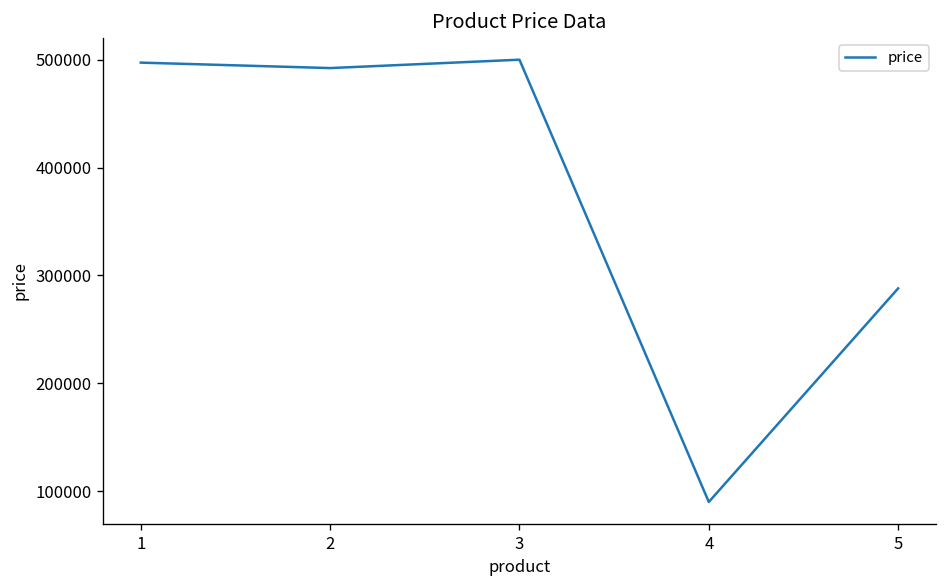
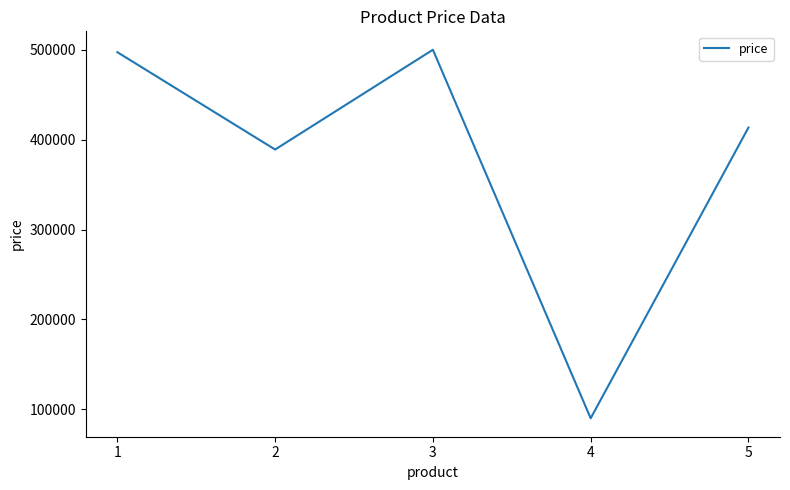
2: 490000 -> 390000
5: 290000 -> 410000
